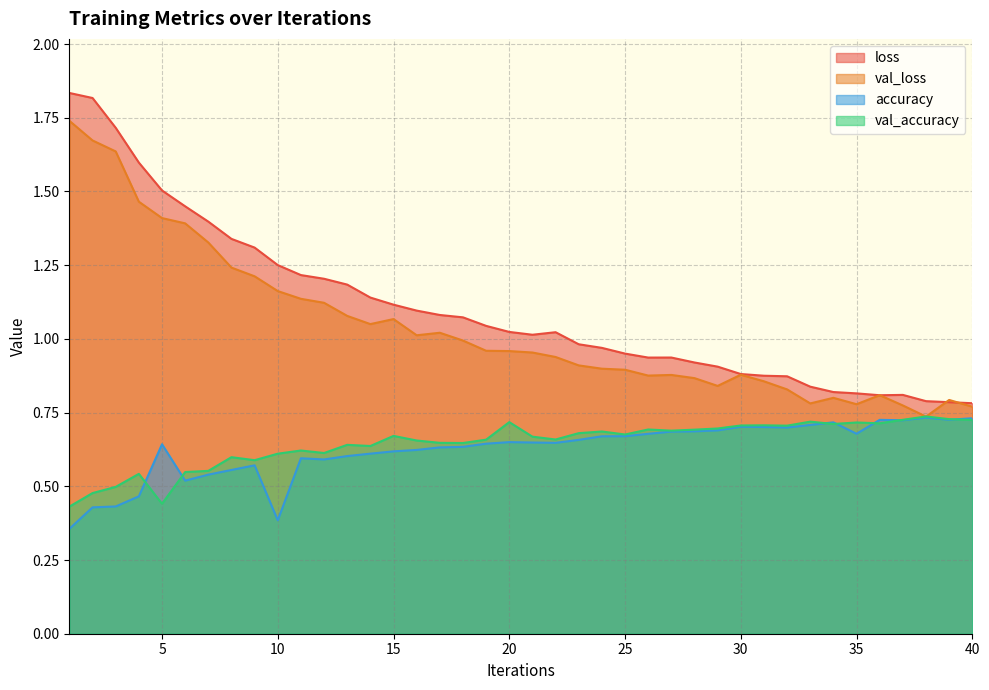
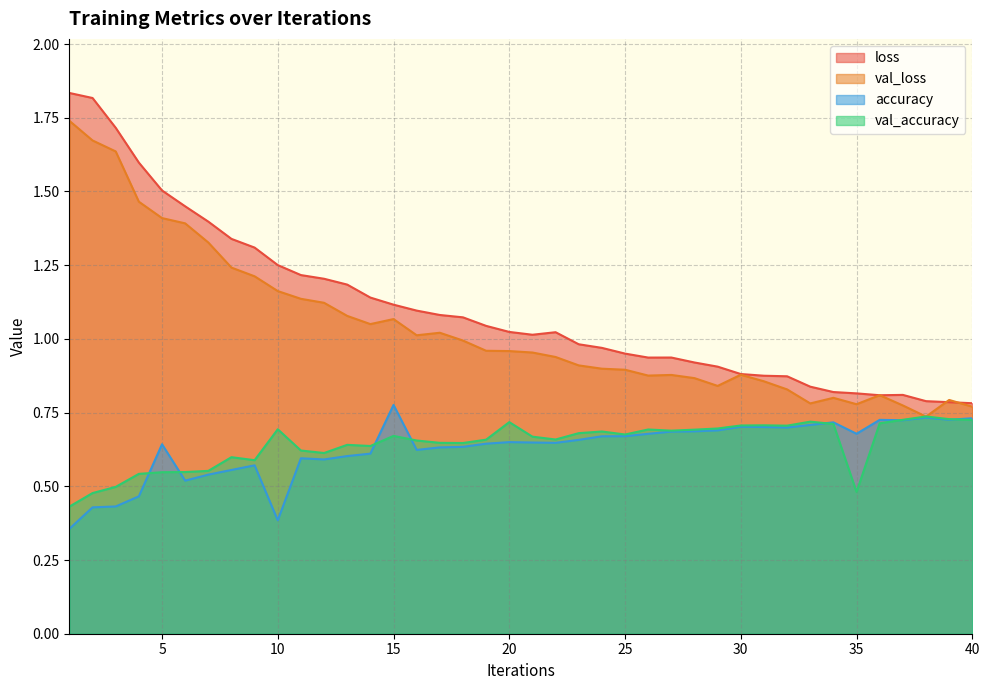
val_accuracy, 5: 0.44 -> 0.55
val_accuracy, 10: 0.61 -> 0.69
accuracy, 15: 0.62 -> 0.78
val_accuracy, 35: 0.72 -> 0.48
